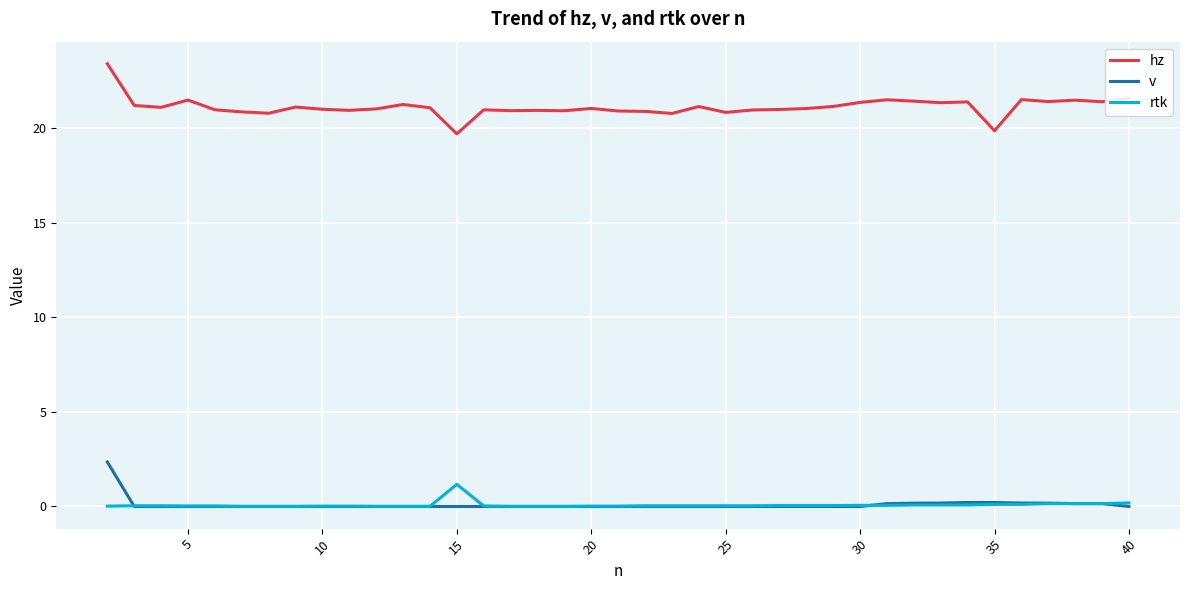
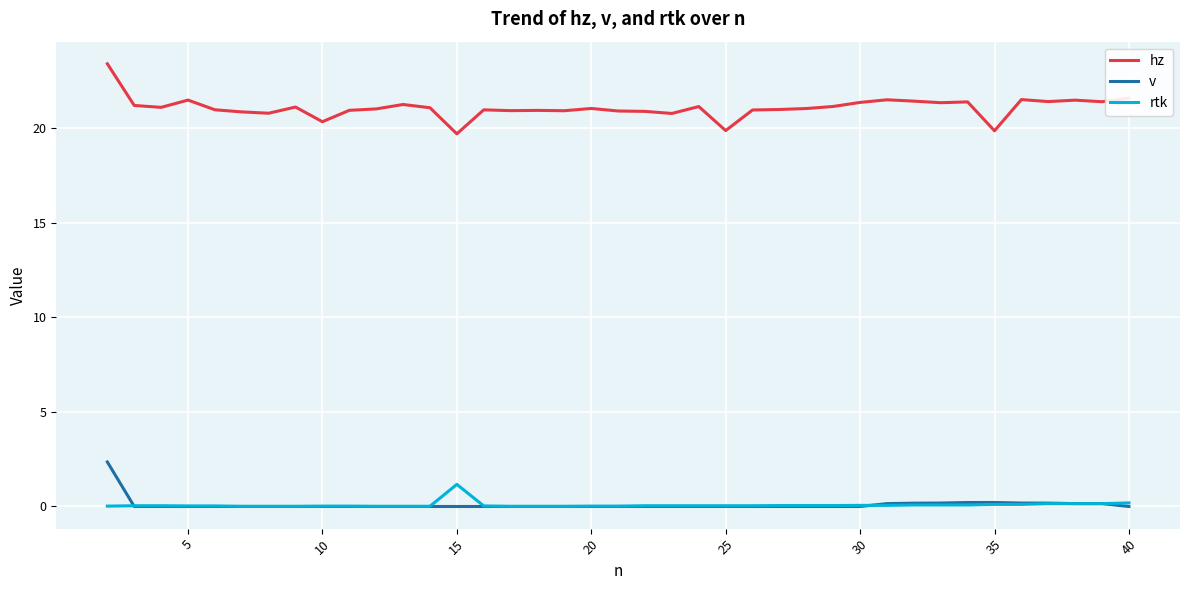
hz, 10: 21.0 -> 20.3
hz, 25: 20.8 -> 19.9
